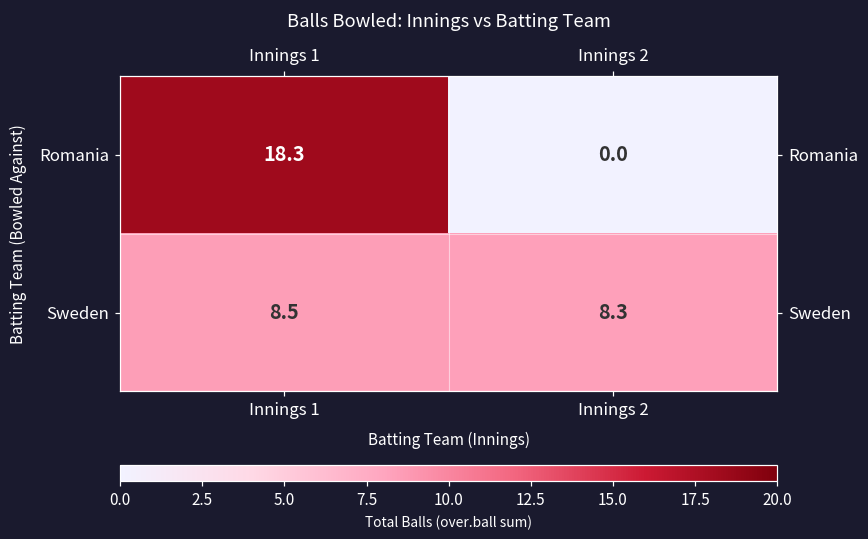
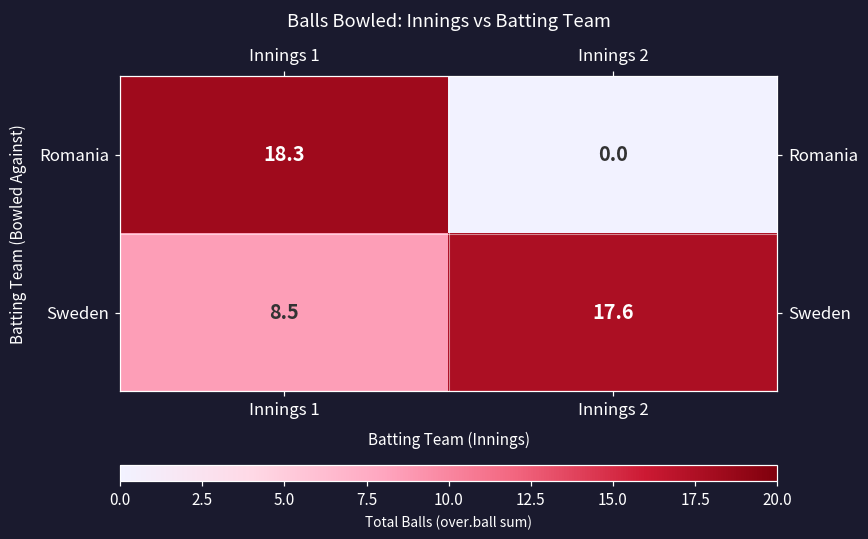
Sweden, Innings 2: 8.3 -> 17.6
